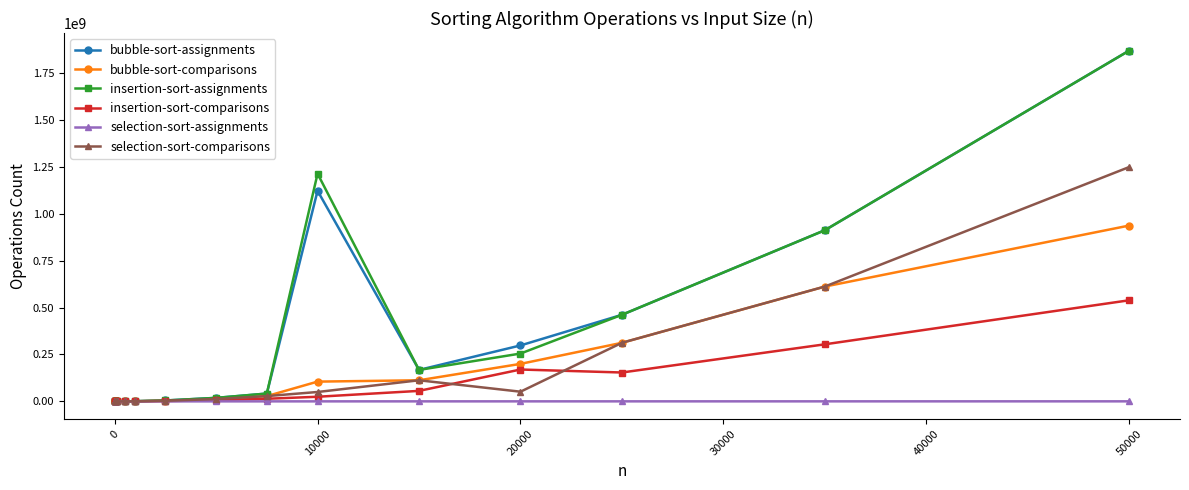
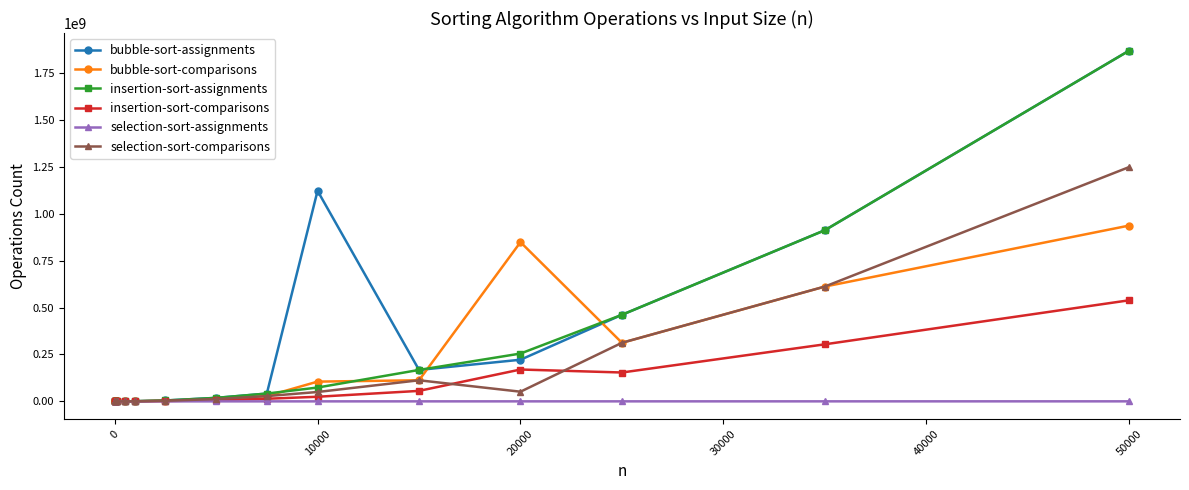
insertion-sort-assignments, 10000: 1210000000 -> 70000000
bubble-sort-assignments, 20000: 300000000 -> 220000000
bubble-sort-comparisons, 20000: 200000000 -> 850000000
